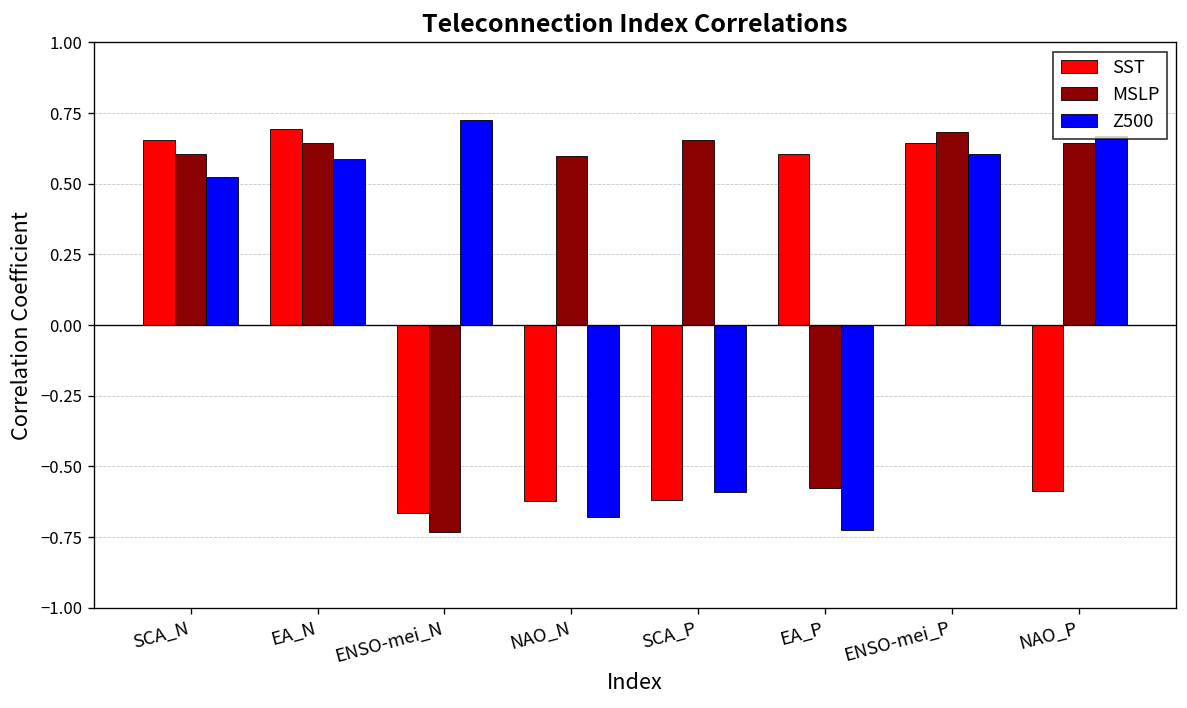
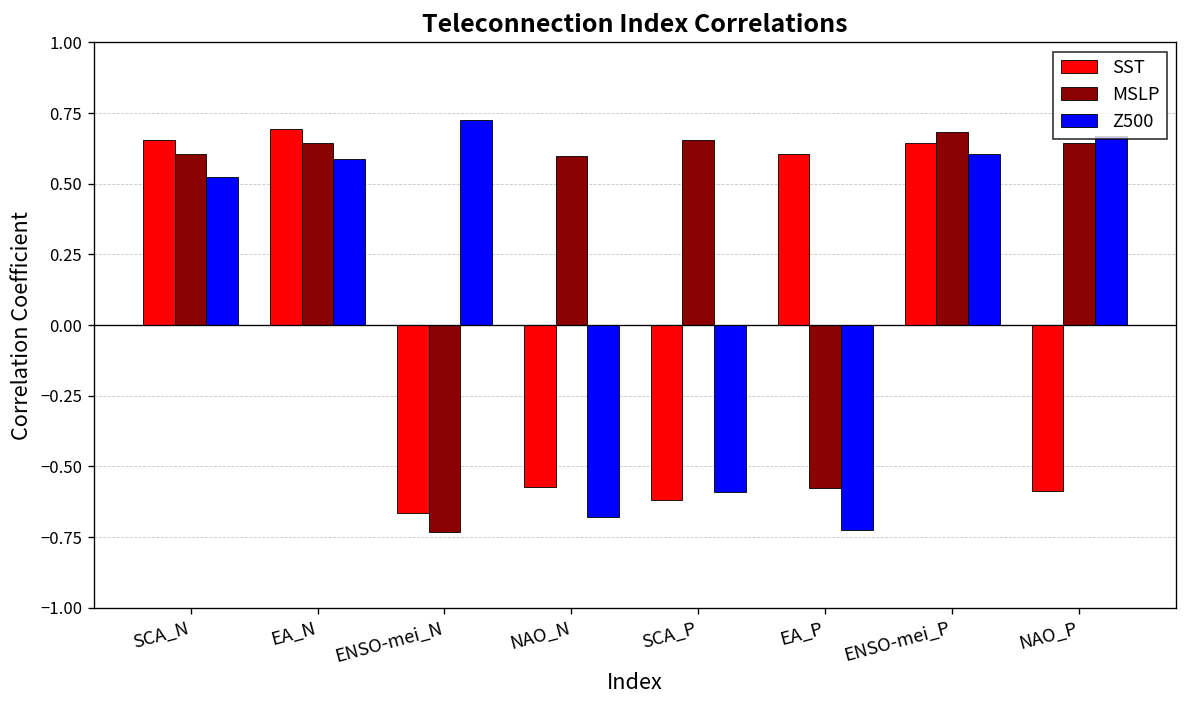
SST, NAO_N: -0.62 -> -0.57
